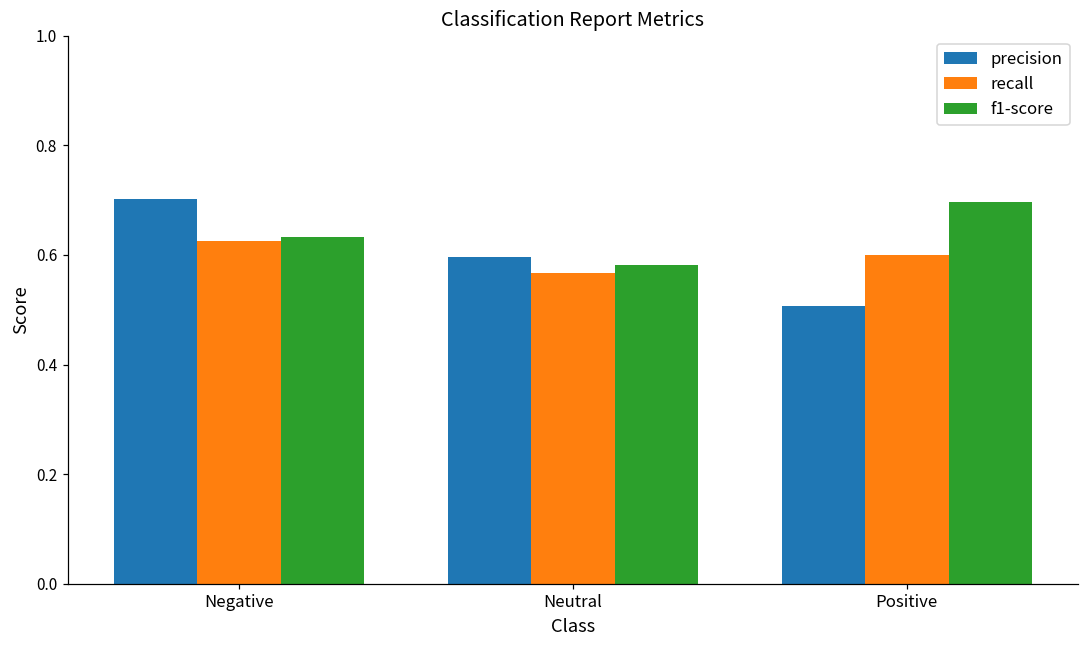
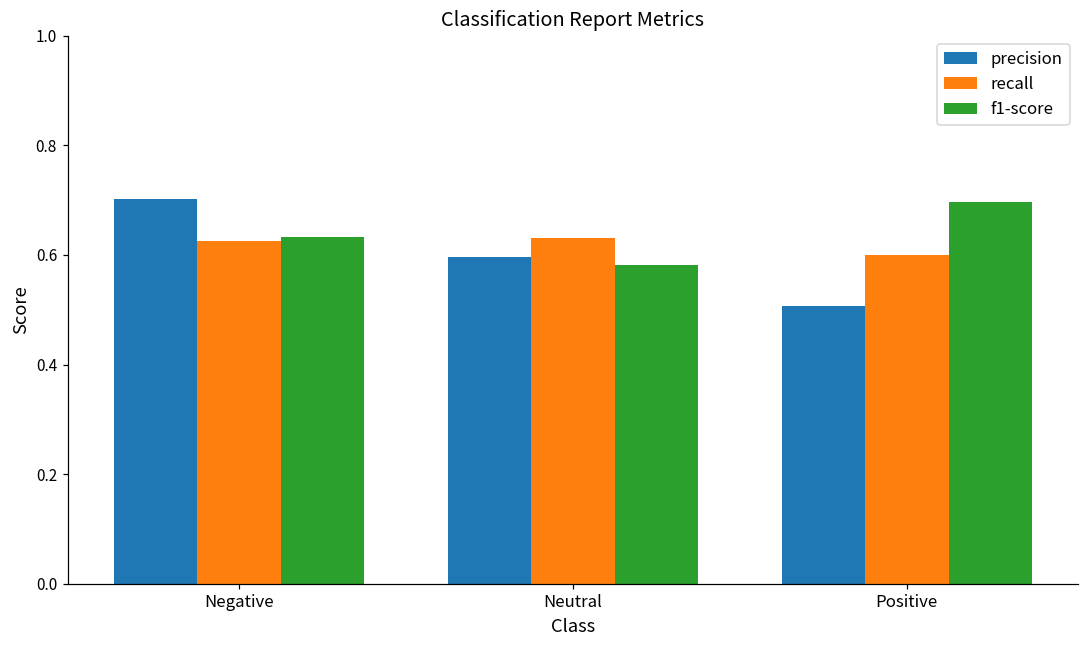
recall, Neutral: 0.57 -> 0.63
